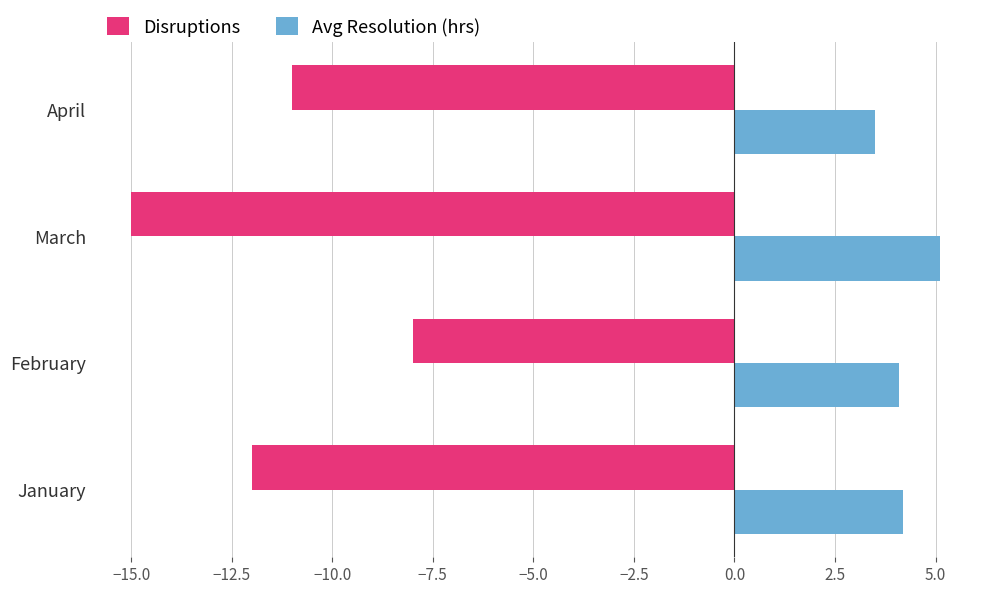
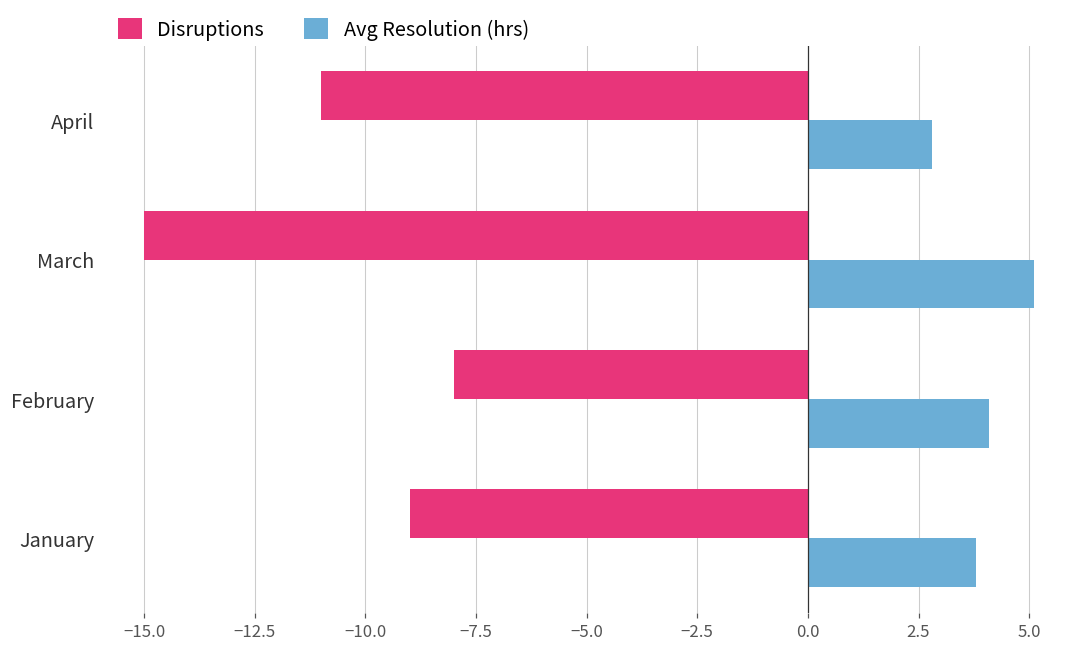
Avg Resolution (hrs), April: 3.5 -> 2.8
Disruptions, January: -12.0 -> -9.0
Avg Resolution (hrs), January: 4.2 -> 3.8
